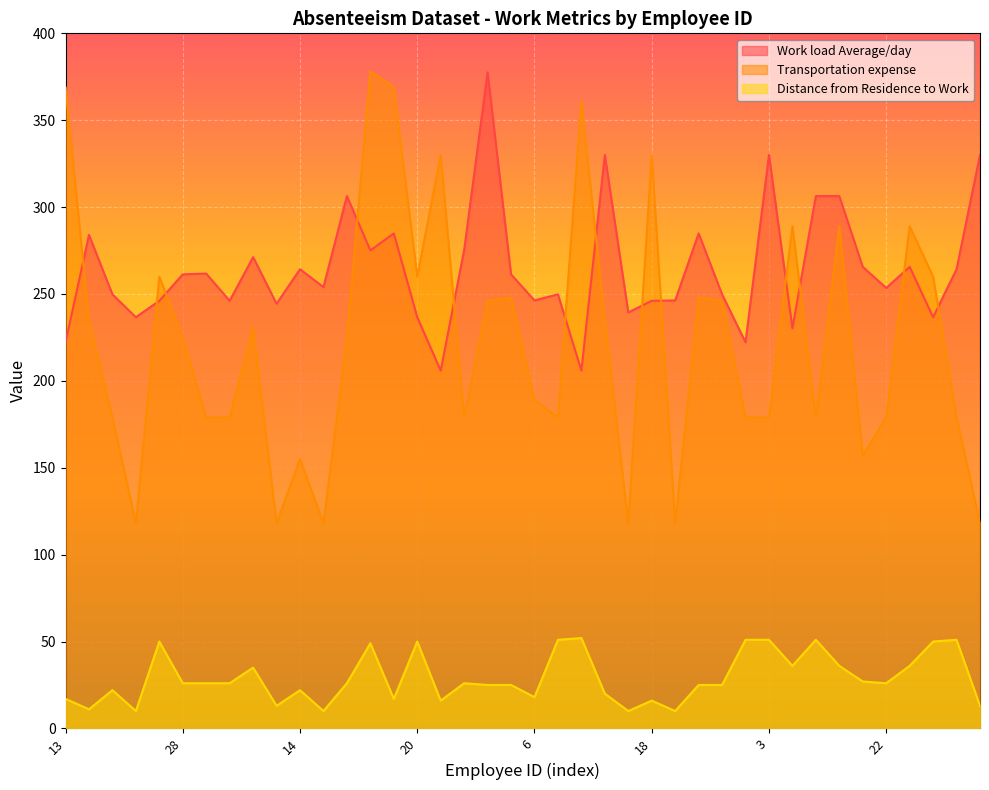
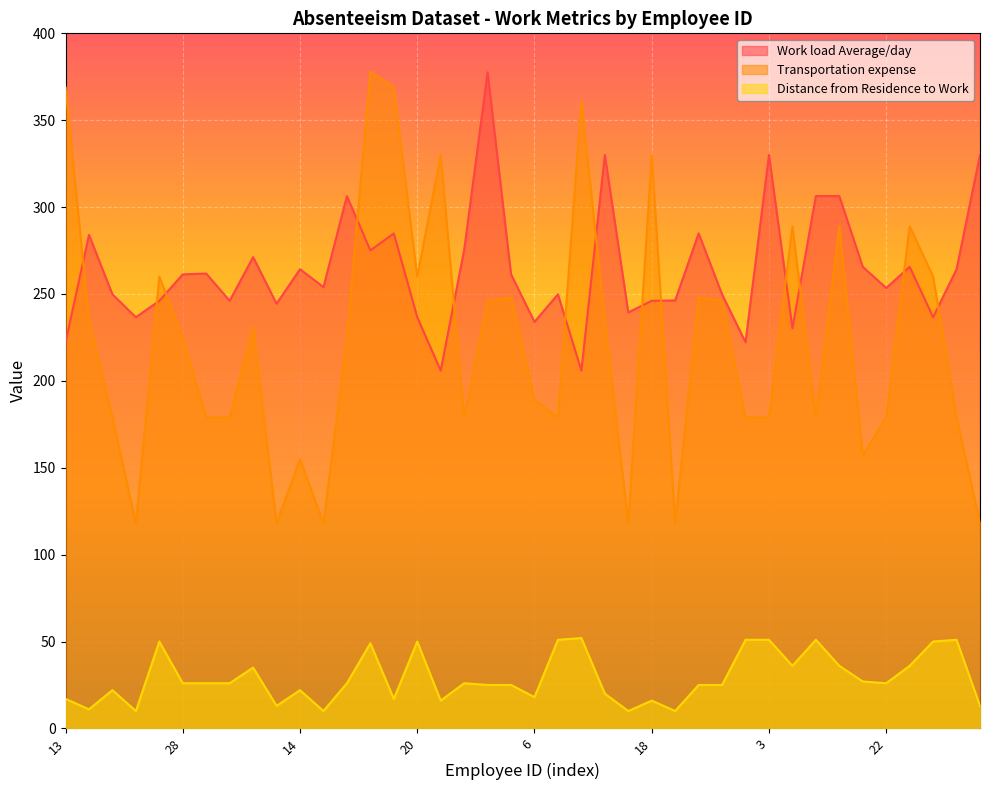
Work load Average/day, 6: 246 -> 234
